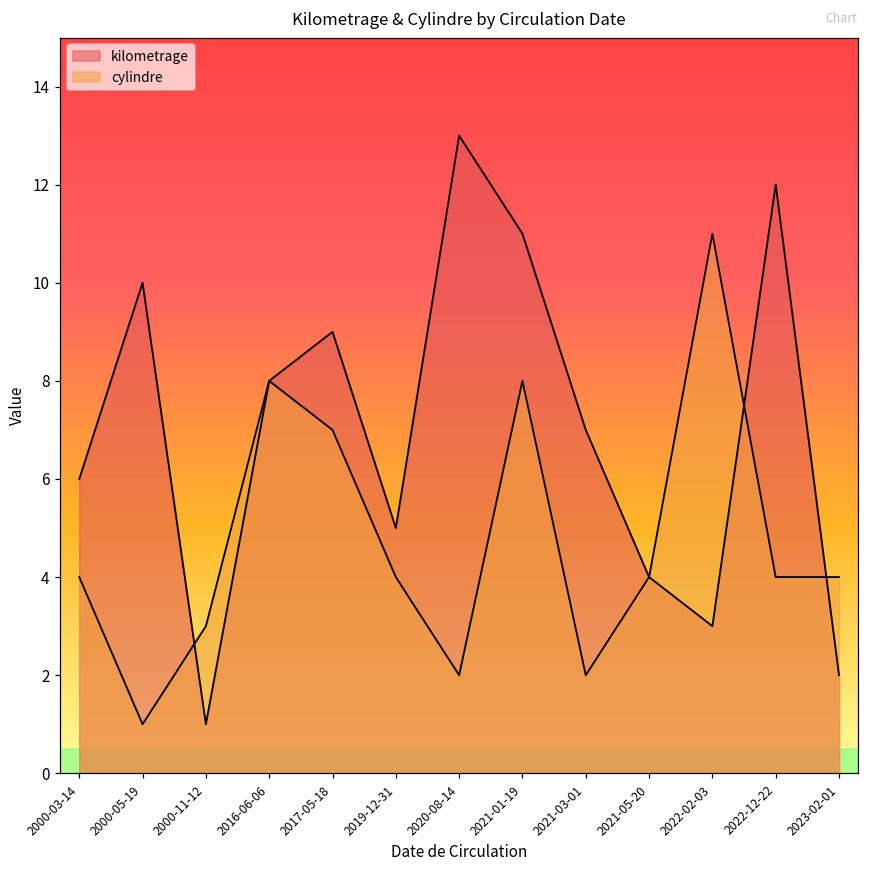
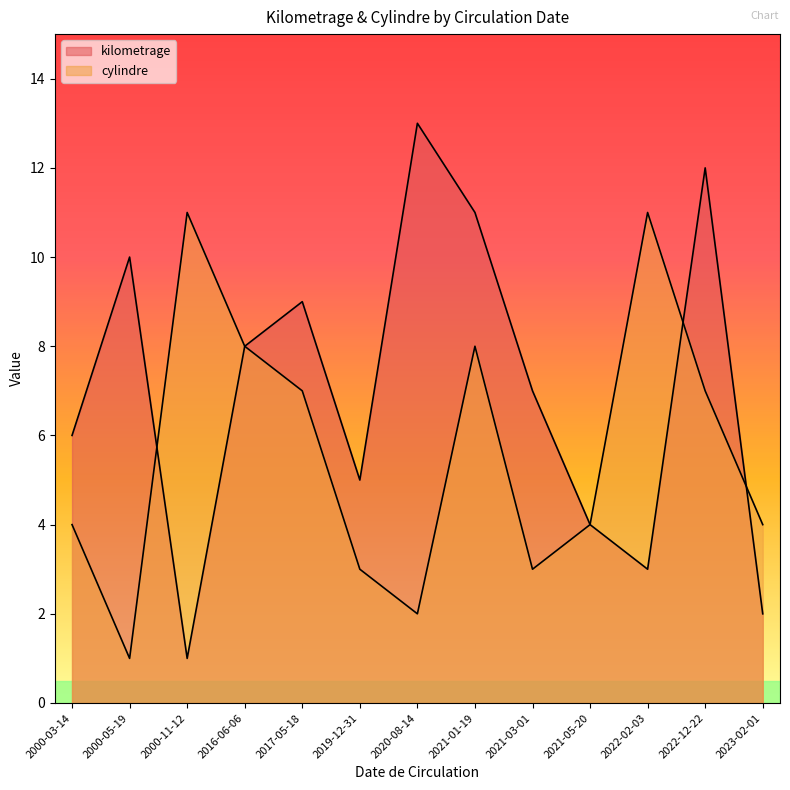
cylindre, 2000-11-12: 3 -> 11
cylindre, 2019-12-31: 4 -> 3
cylindre, 2021-03-01: 2 -> 3
cylindre, 2022-12-22: 4 -> 7
